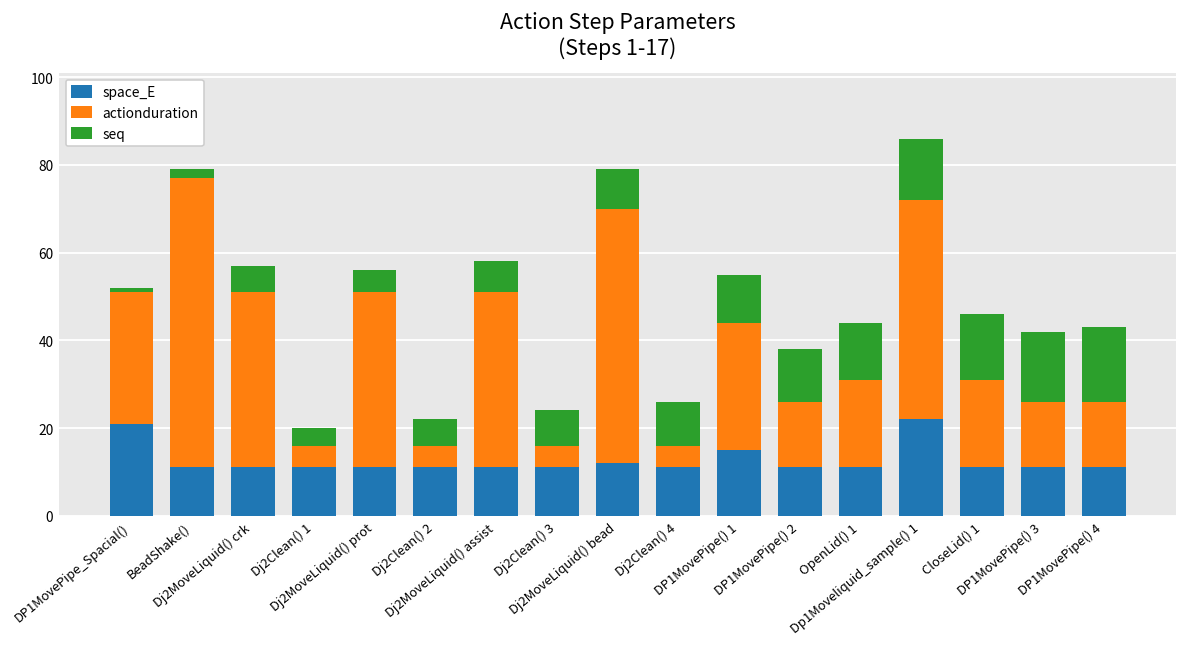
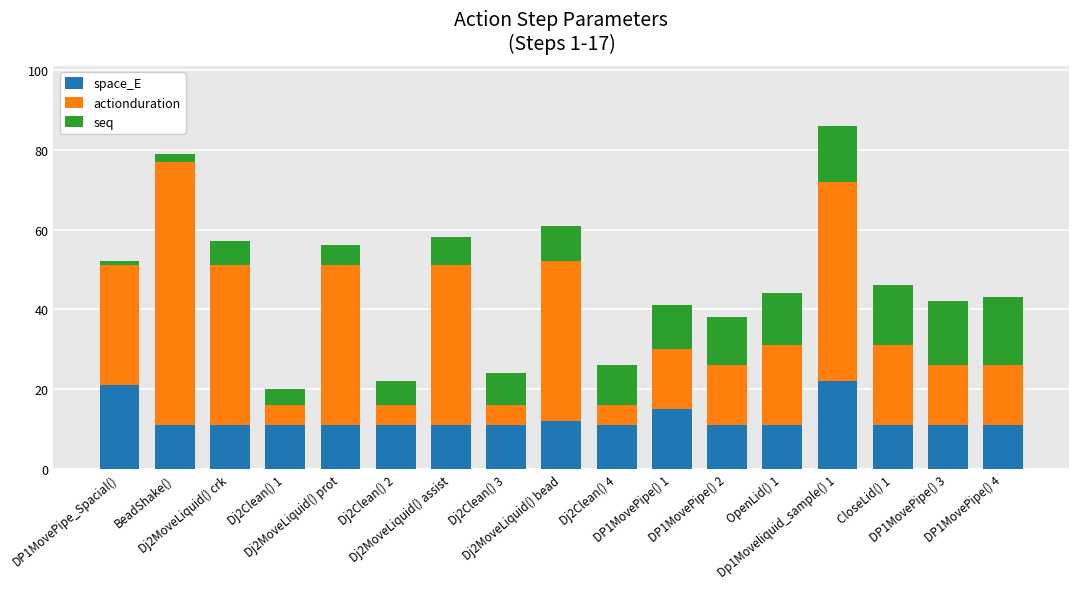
actionduration, Dj2MoveLiquid() bead: 58 -> 40
actionduration, DP1MovePipe() 1: 29 -> 15
